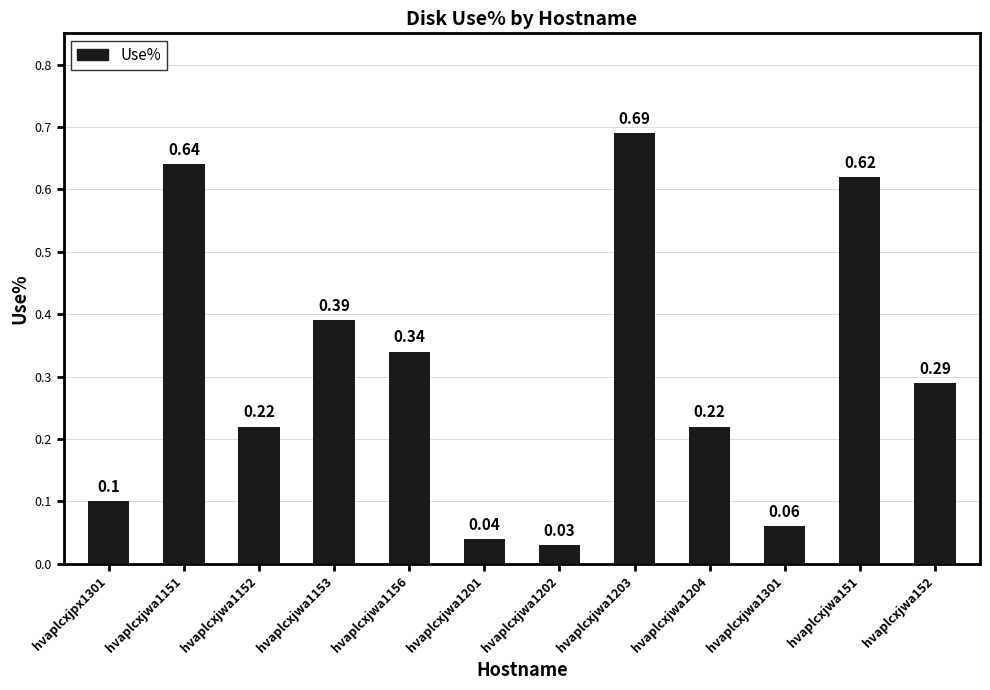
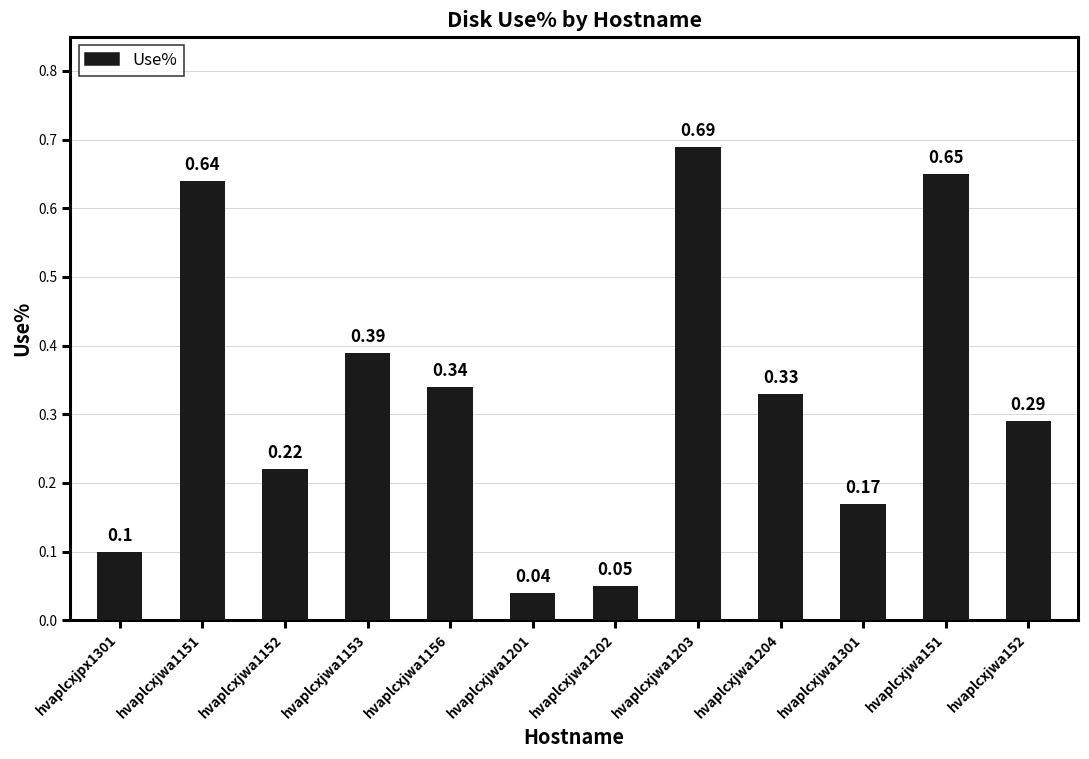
hvaplcxjwa1202: 0.03 -> 0.05
hvaplcxjwa1204: 0.22 -> 0.33
hvaplcxjwa1301: 0.06 -> 0.17
hvaplcxjwa151: 0.62 -> 0.65
